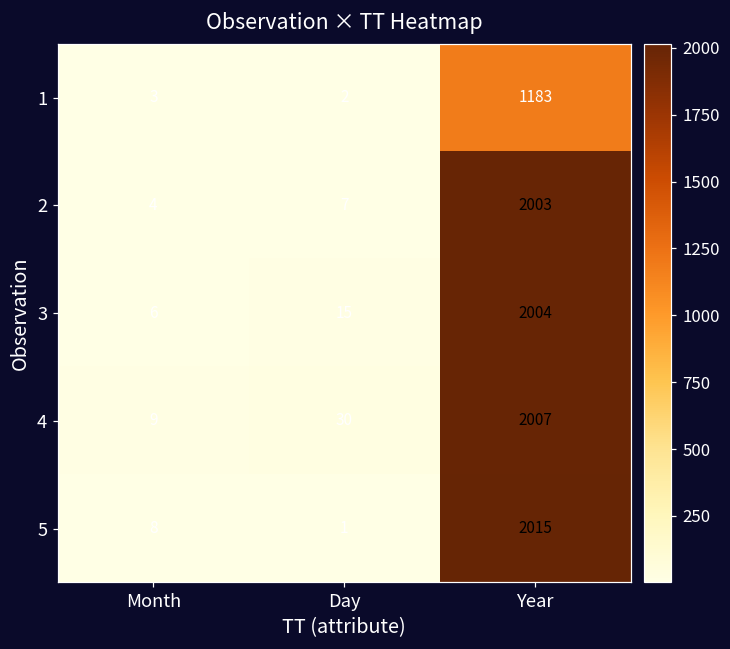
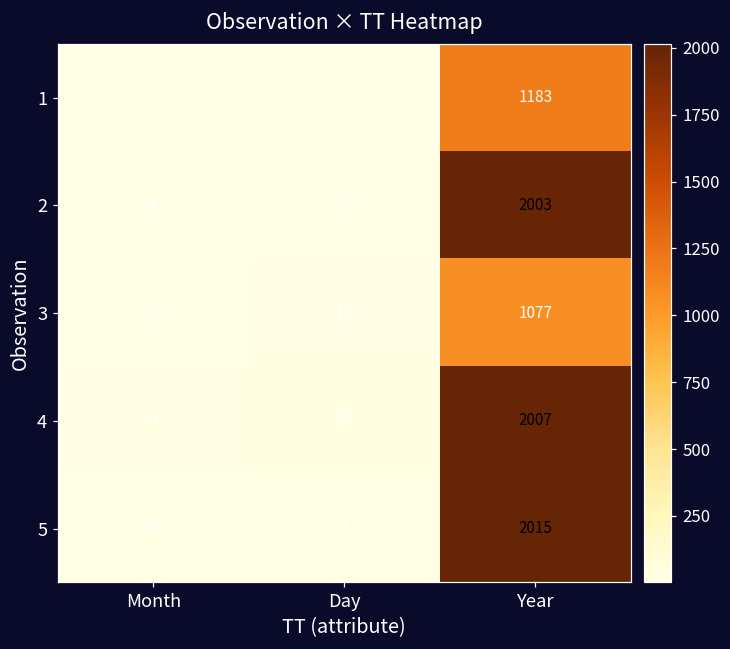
3, Year: 2004 -> 1077
